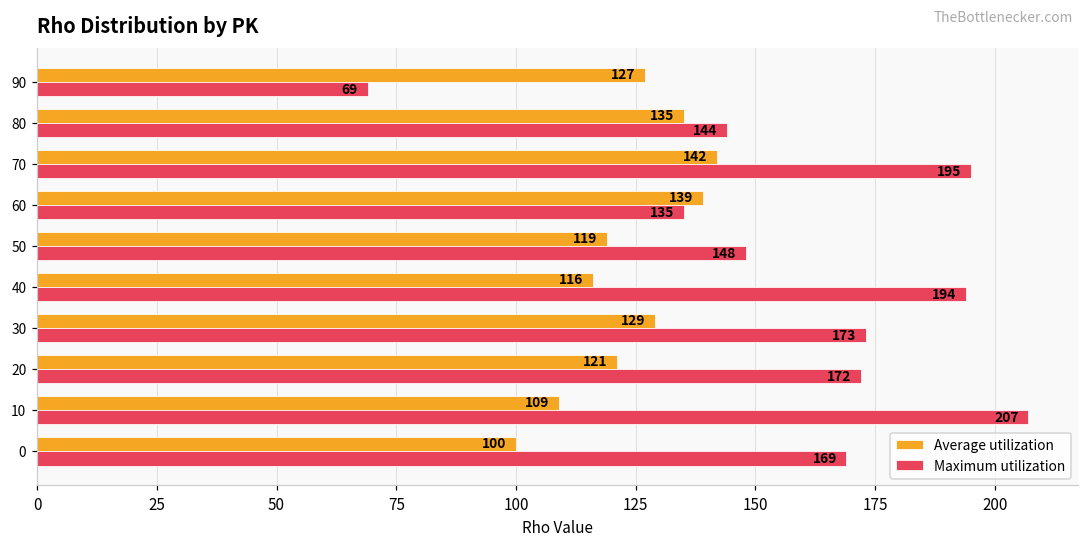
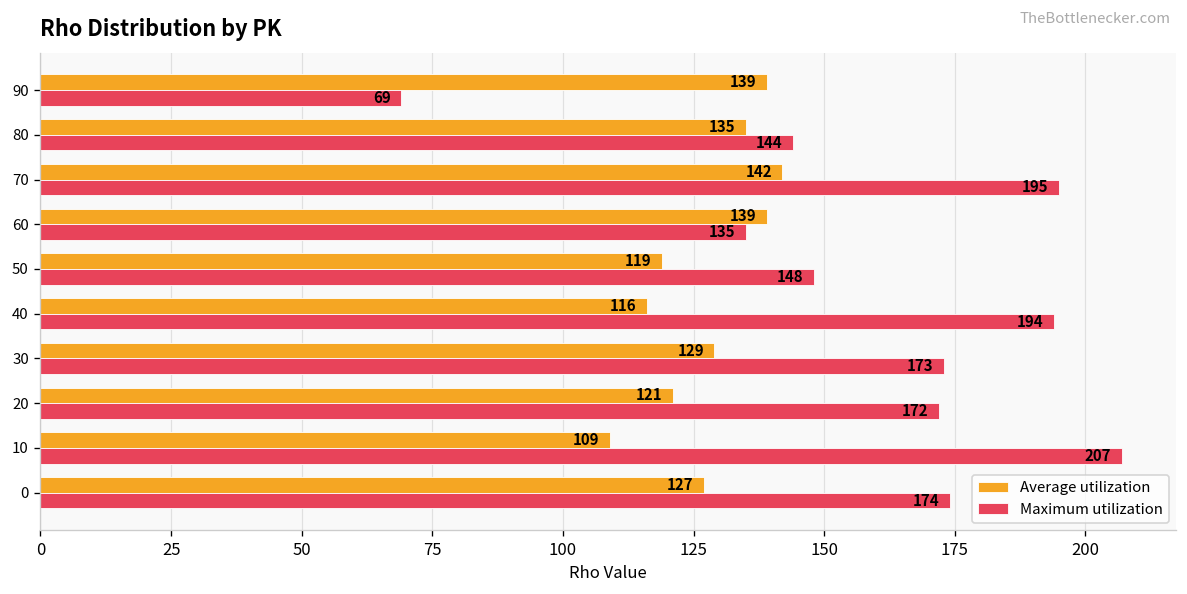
Average utilization, 90: 127 -> 139
Average utilization, 0: 100 -> 127
Maximum utilization, 0: 169 -> 174
